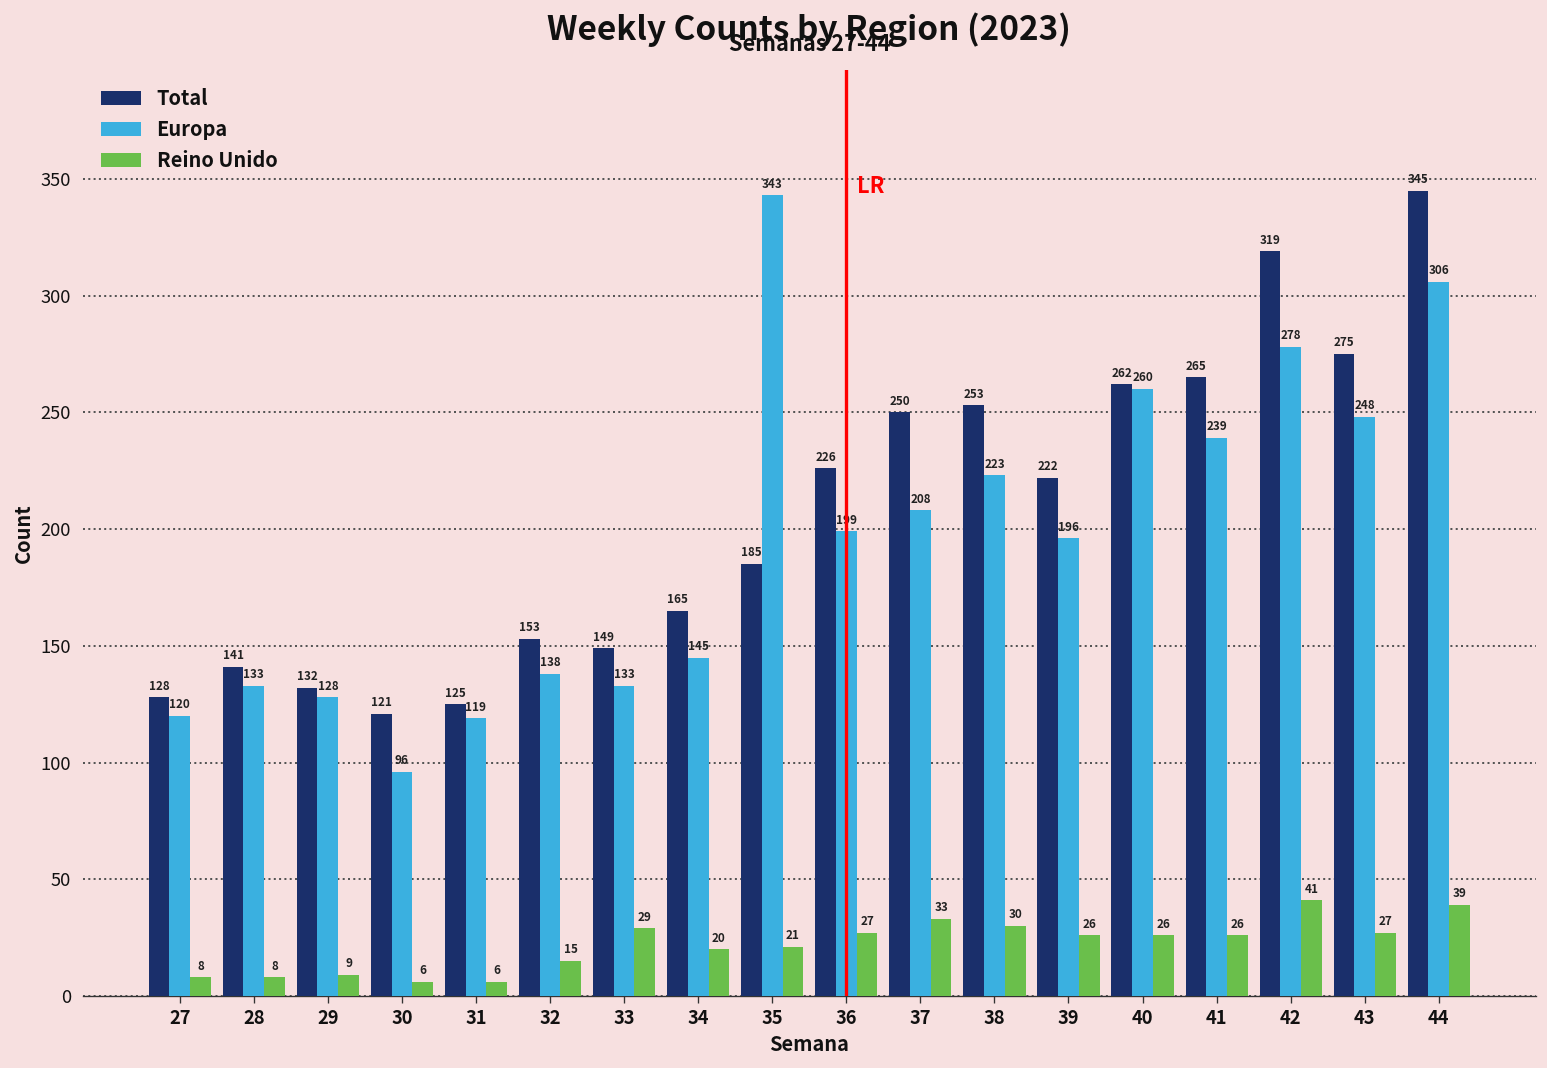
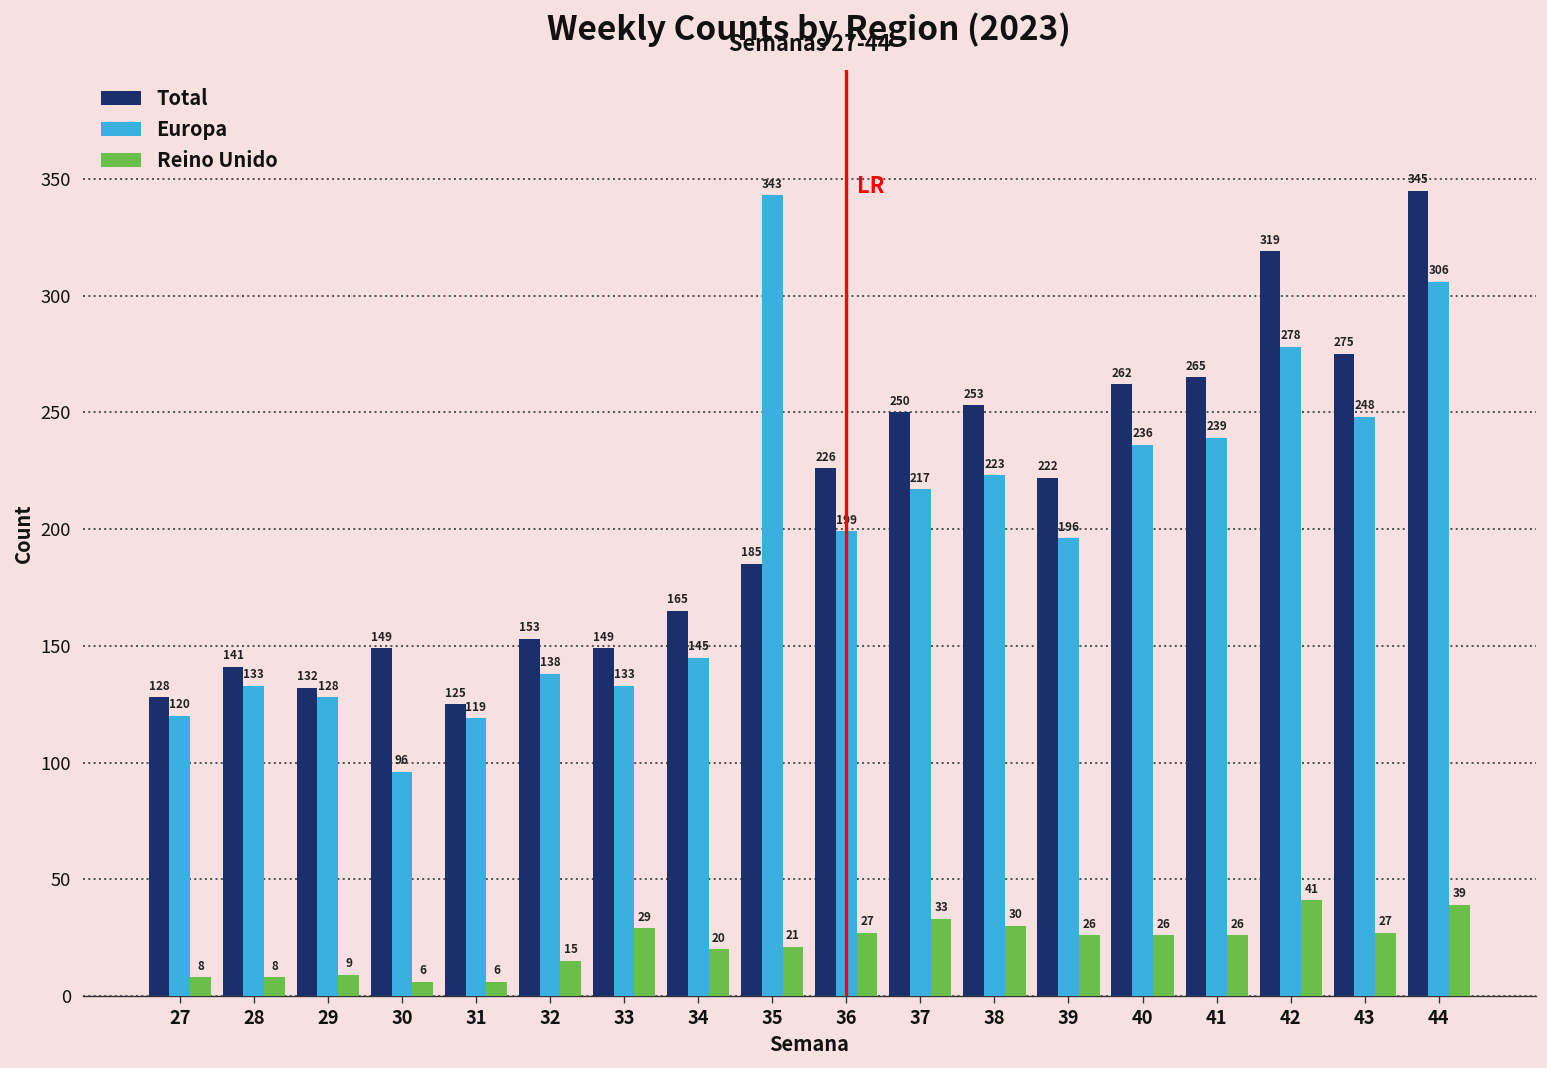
Total, 30: 121 -> 149
Europa, 37: 208 -> 217
Europa, 40: 260 -> 236
